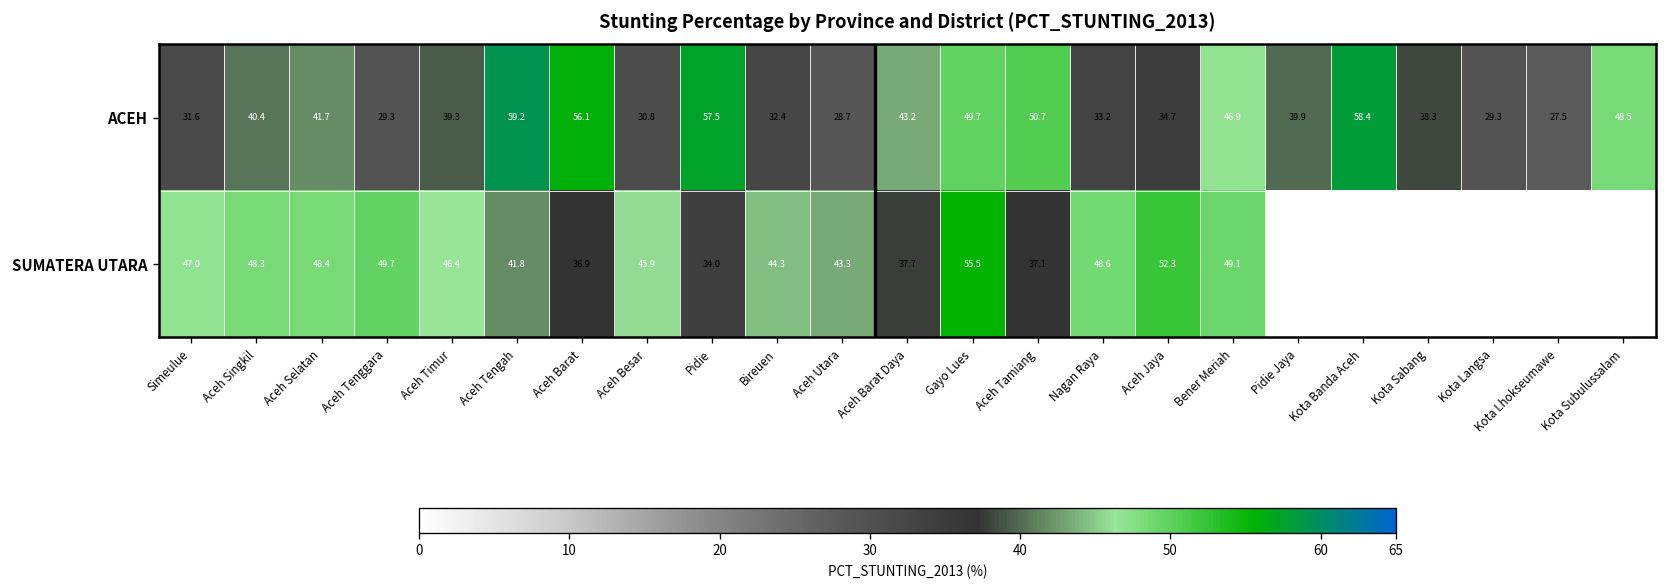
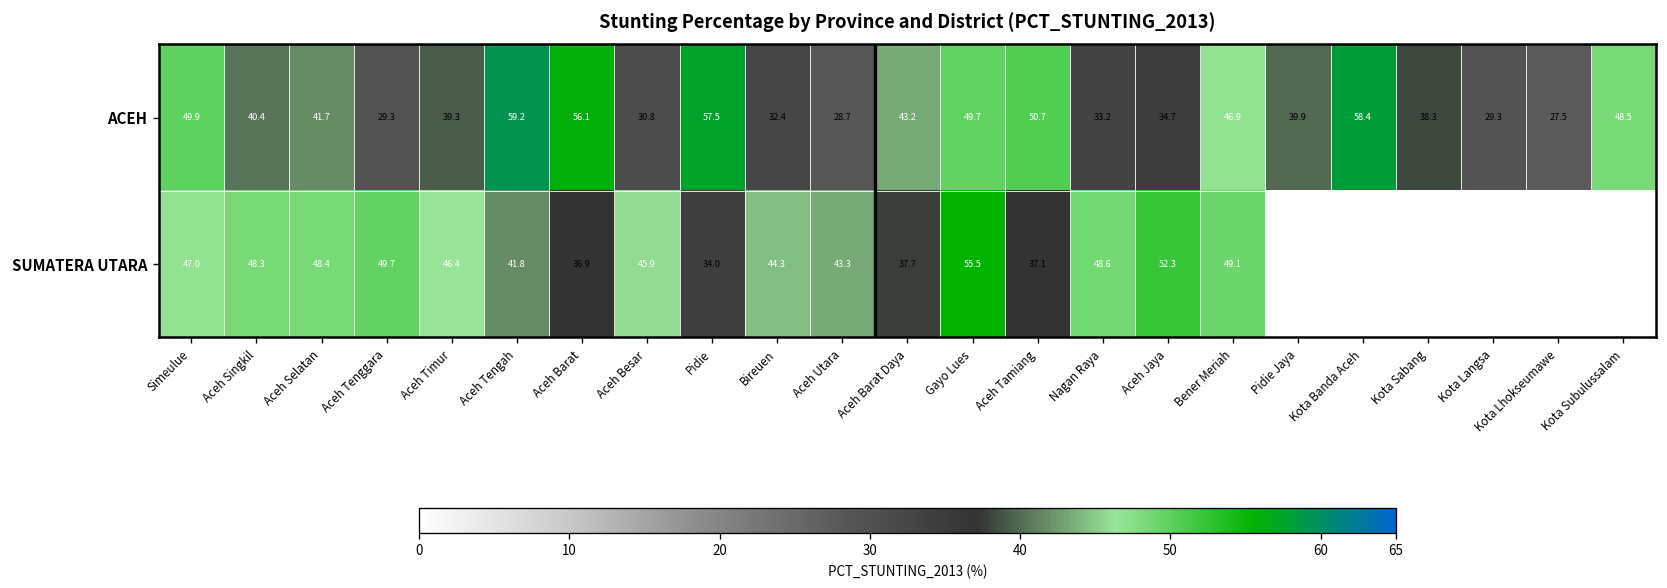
ACEH, Simeulue: 31.6 -> 49.9
